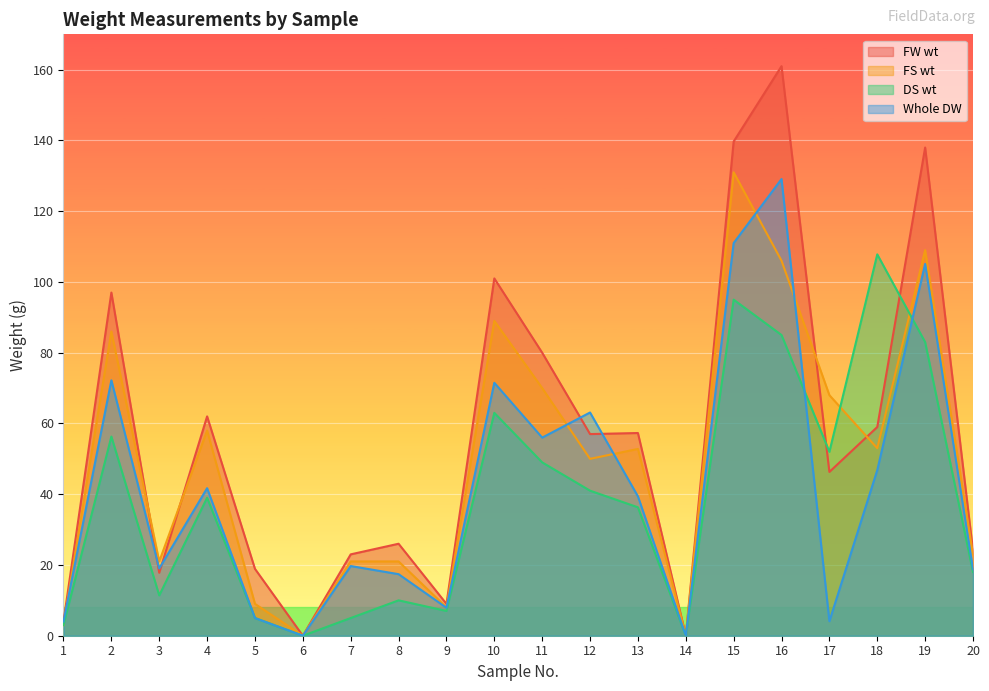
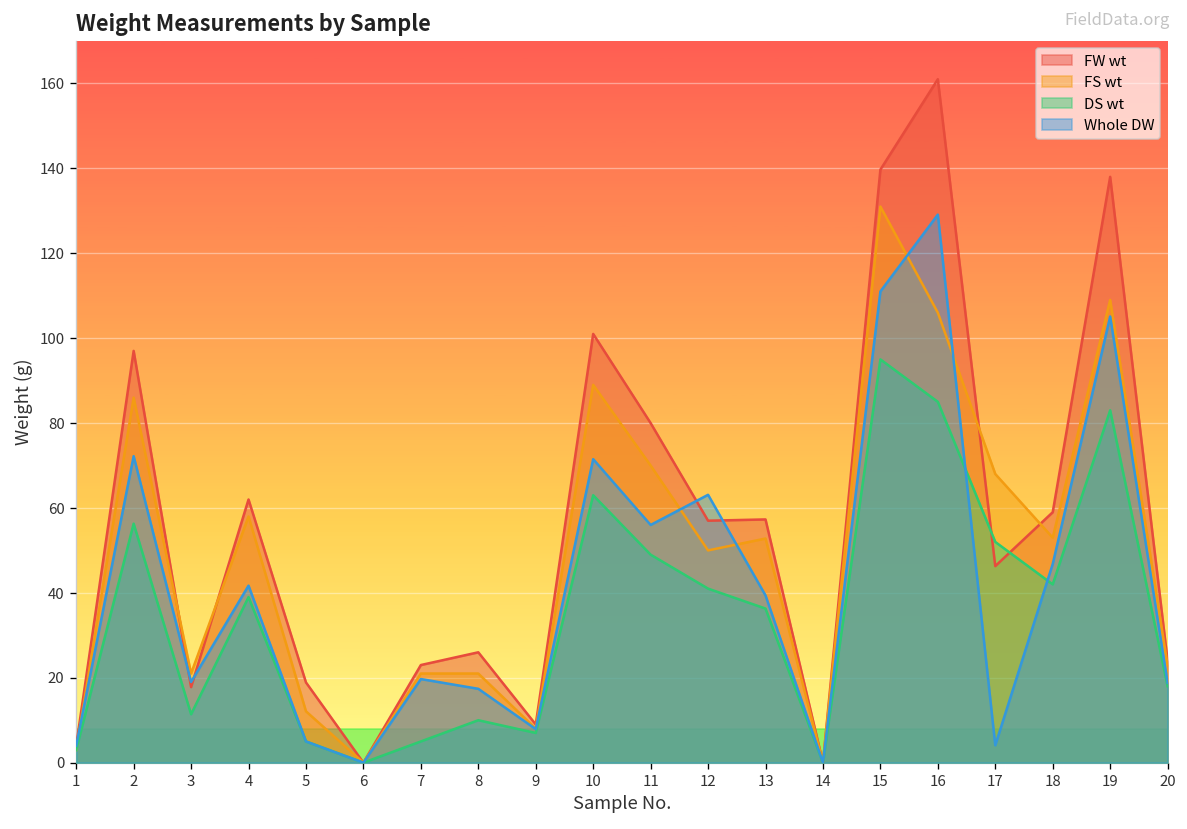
FS wt, 5: 9 -> 12
DS wt, 18: 108 -> 42
